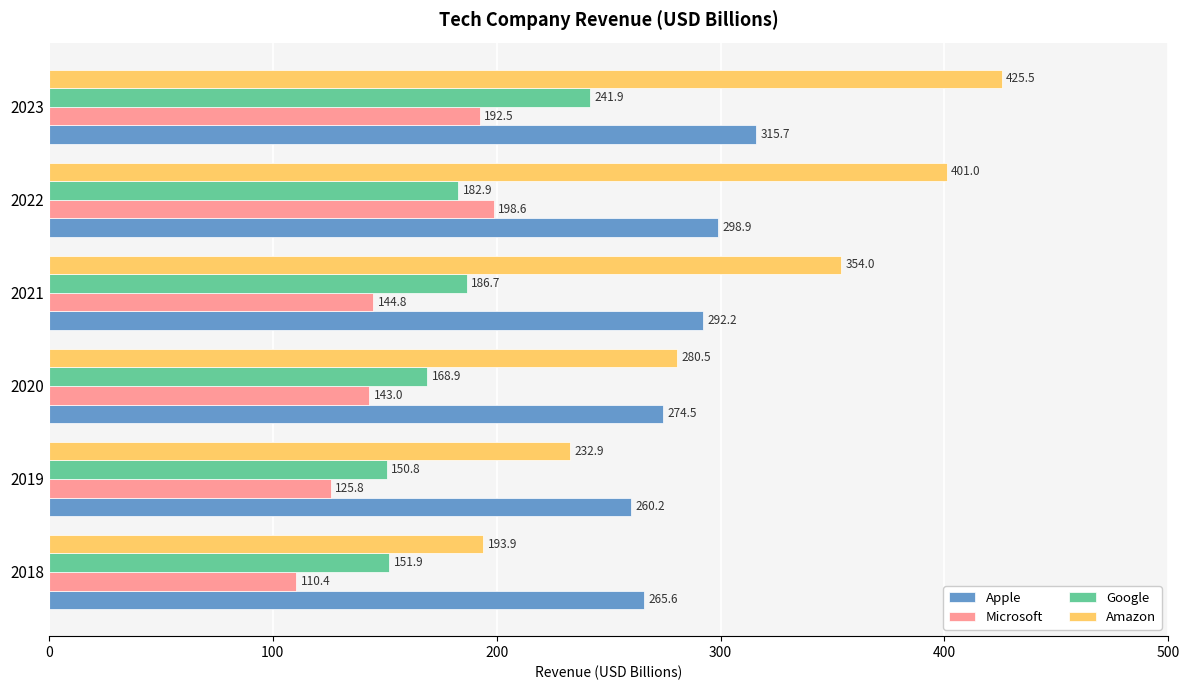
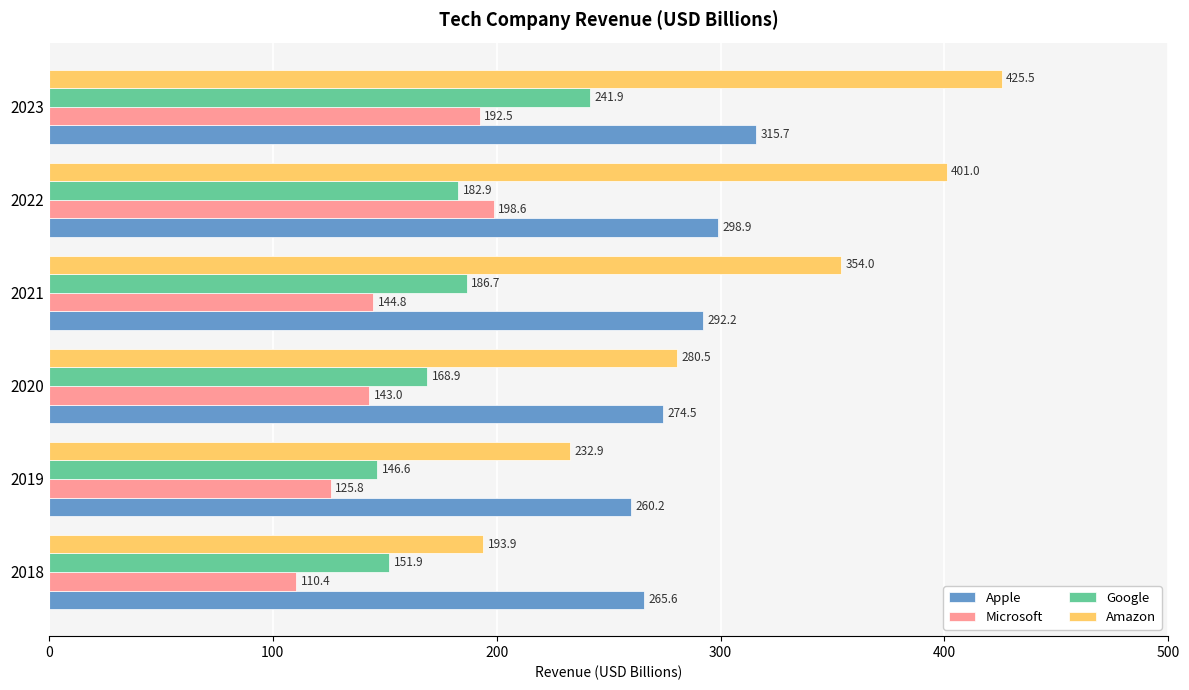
Google, 2019: 150.8 -> 146.6
